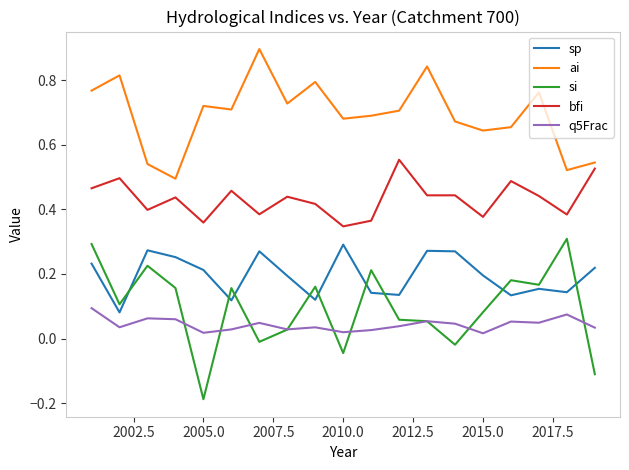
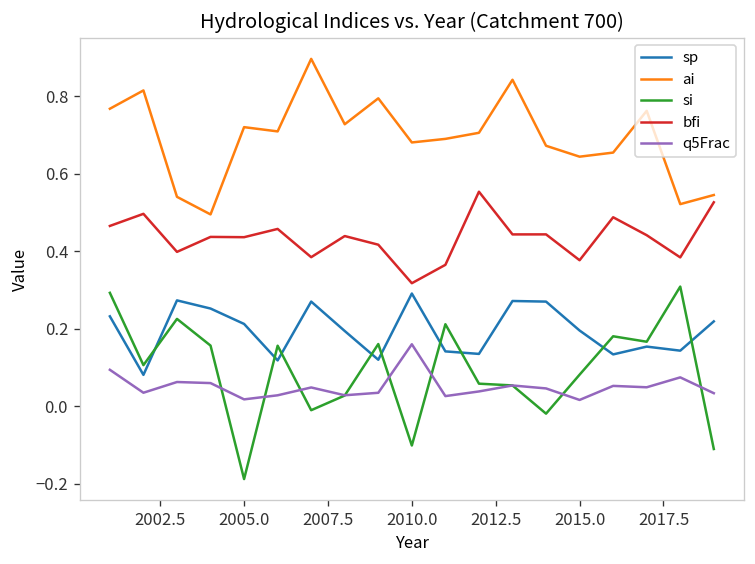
bfi, 2005.0: 0.36 -> 0.44
si, 2010.0: -0.05 -> -0.10
bfi, 2010.0: 0.35 -> 0.32
q5Frac, 2010.0: 0.02 -> 0.16
